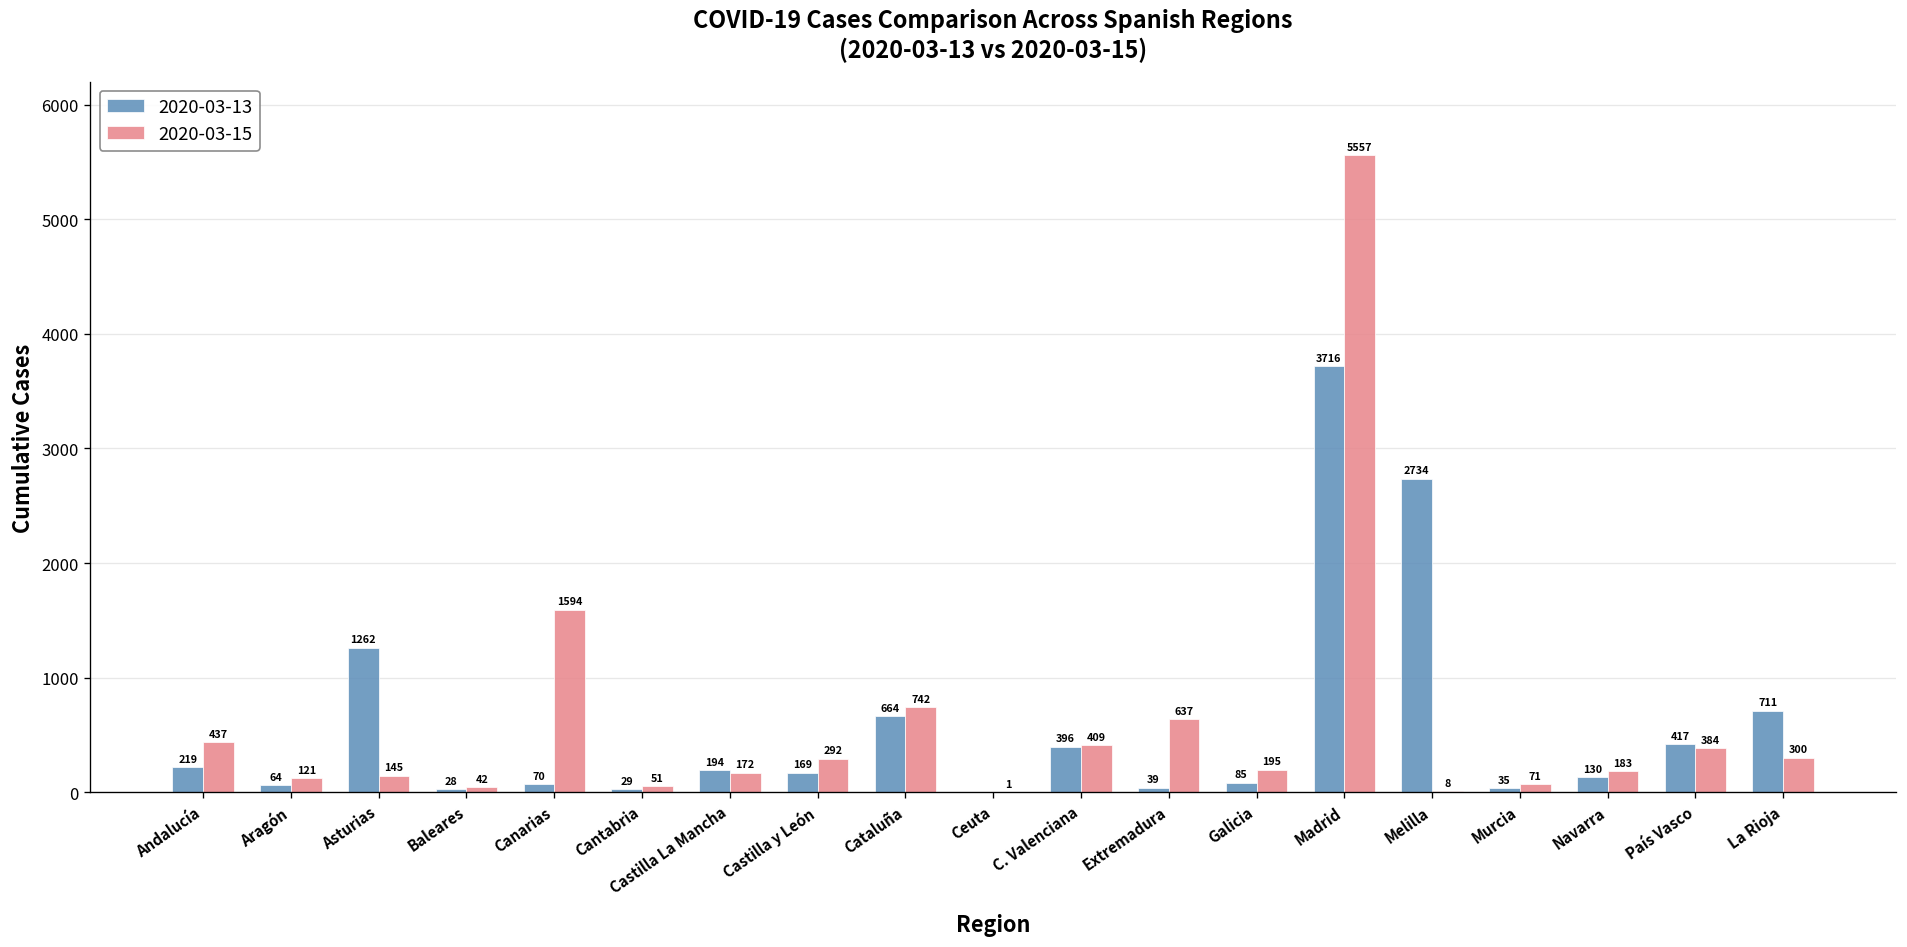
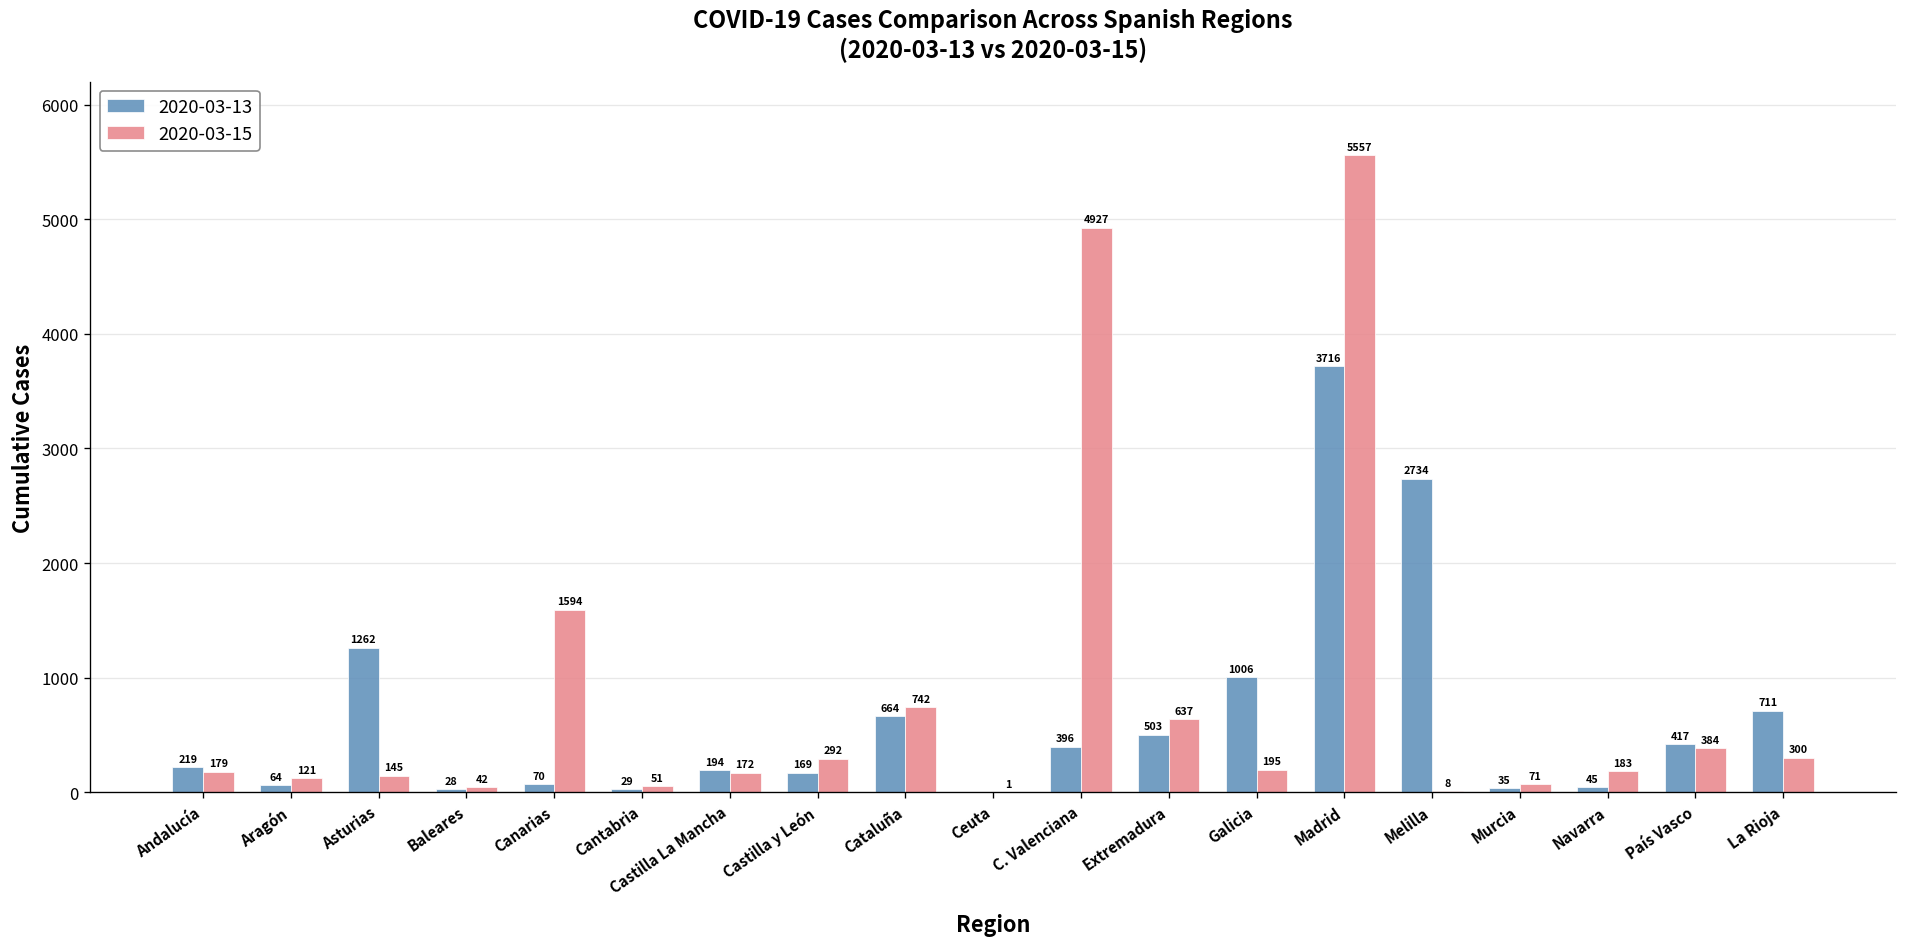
2020-03-15, Andalucía: 437 -> 179
2020-03-15, C. Valenciana: 409 -> 4927
2020-03-13, Extremadura: 39 -> 503
2020-03-13, Galicia: 85 -> 1006
2020-03-13, Navarra: 130 -> 45
